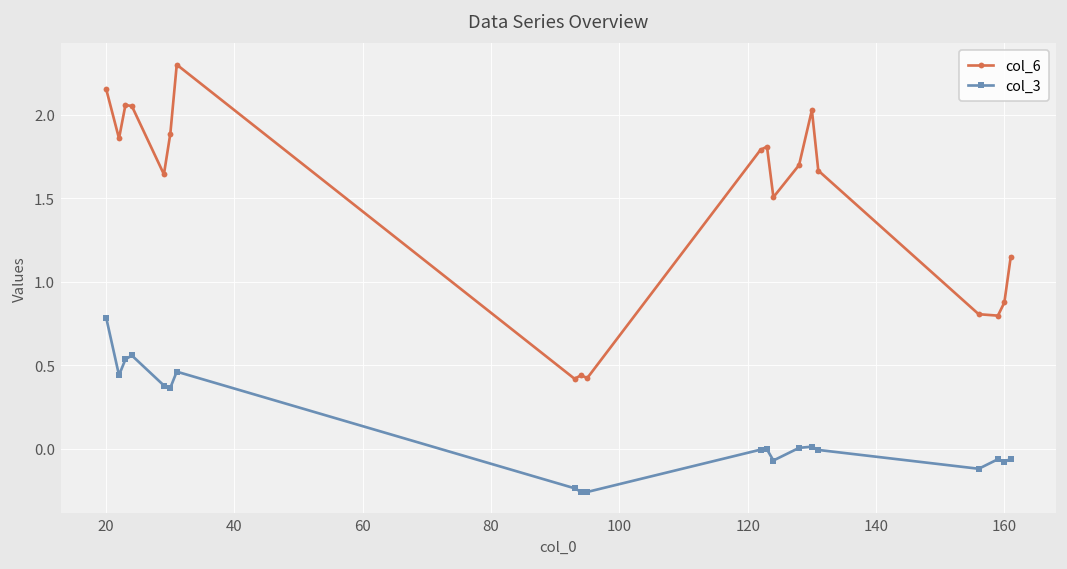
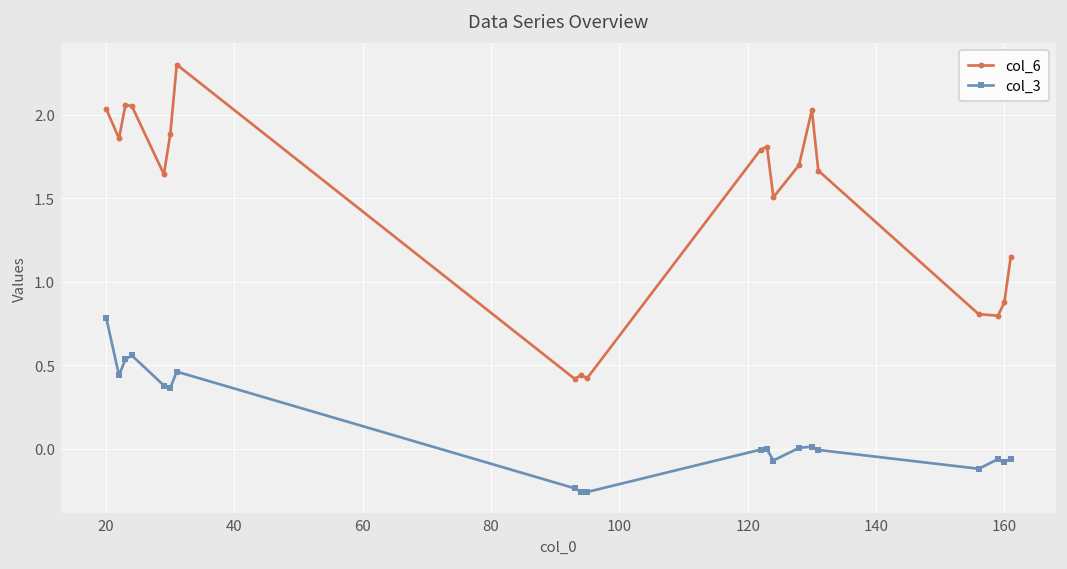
col_6, 20: 2.15 -> 2.04
